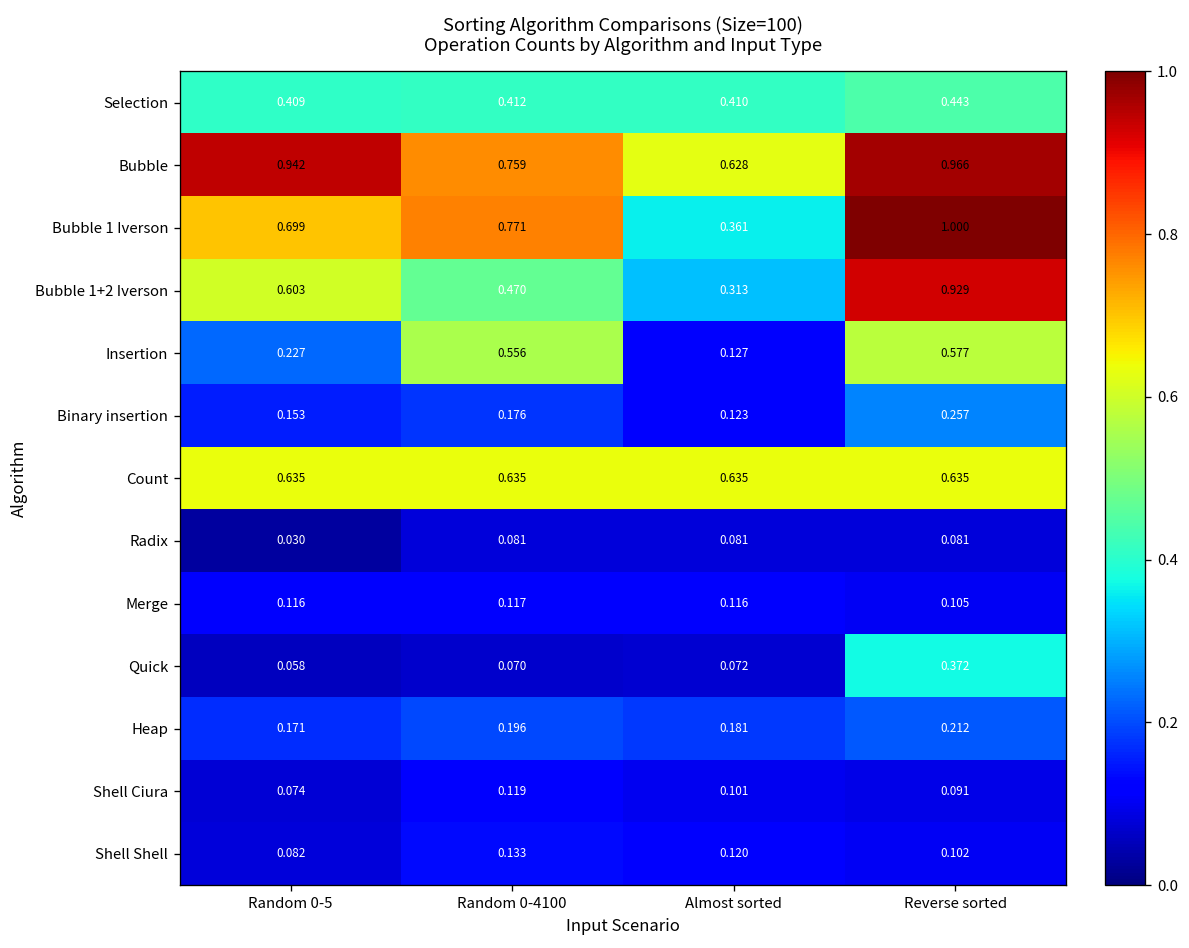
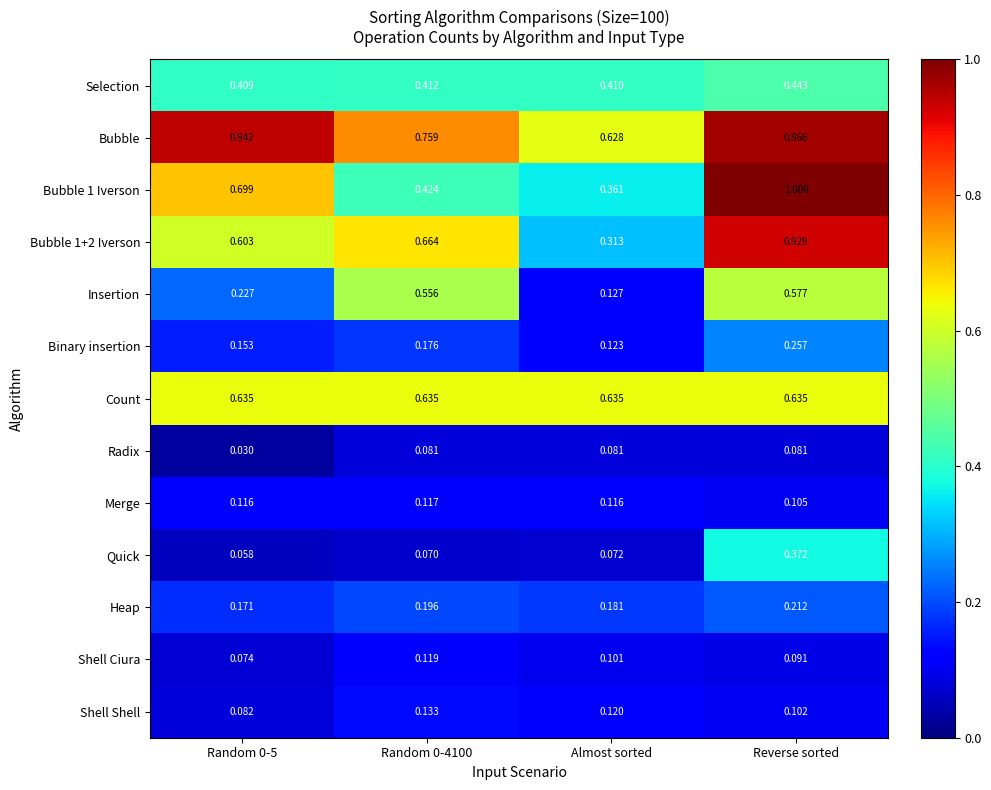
Bubble 1 Iverson, Random 0-4100: 0.771 -> 0.424
Bubble 1+2 Iverson, Random 0-4100: 0.470 -> 0.664
